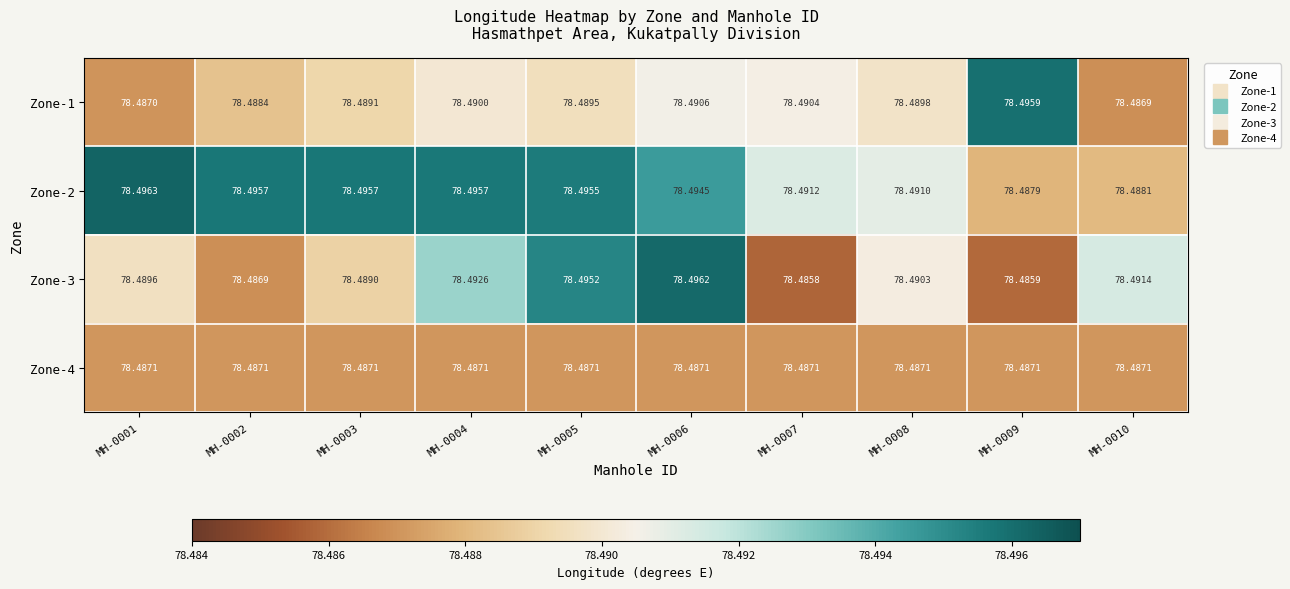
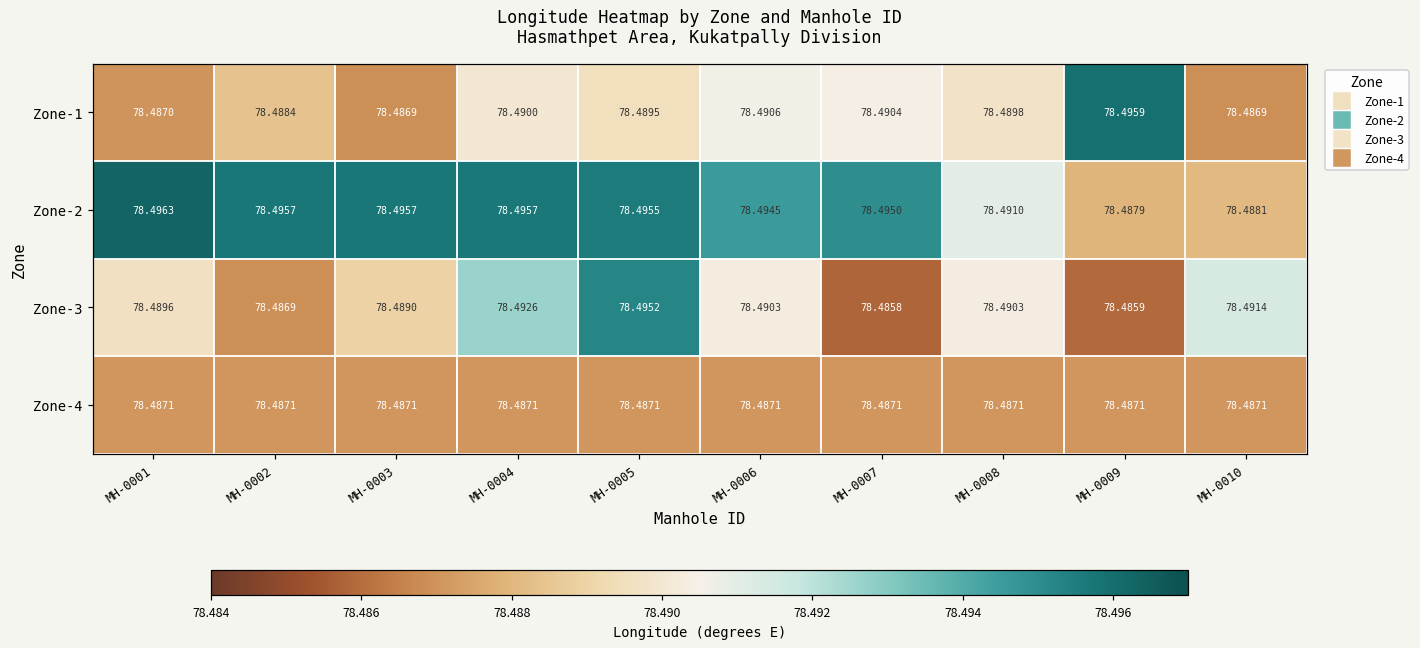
Zone-1, MH-0003: 78.4891 -> 78.4869
Zone-2, MH-0007: 78.4912 -> 78.4950
Zone-3, MH-0006: 78.4962 -> 78.4903
